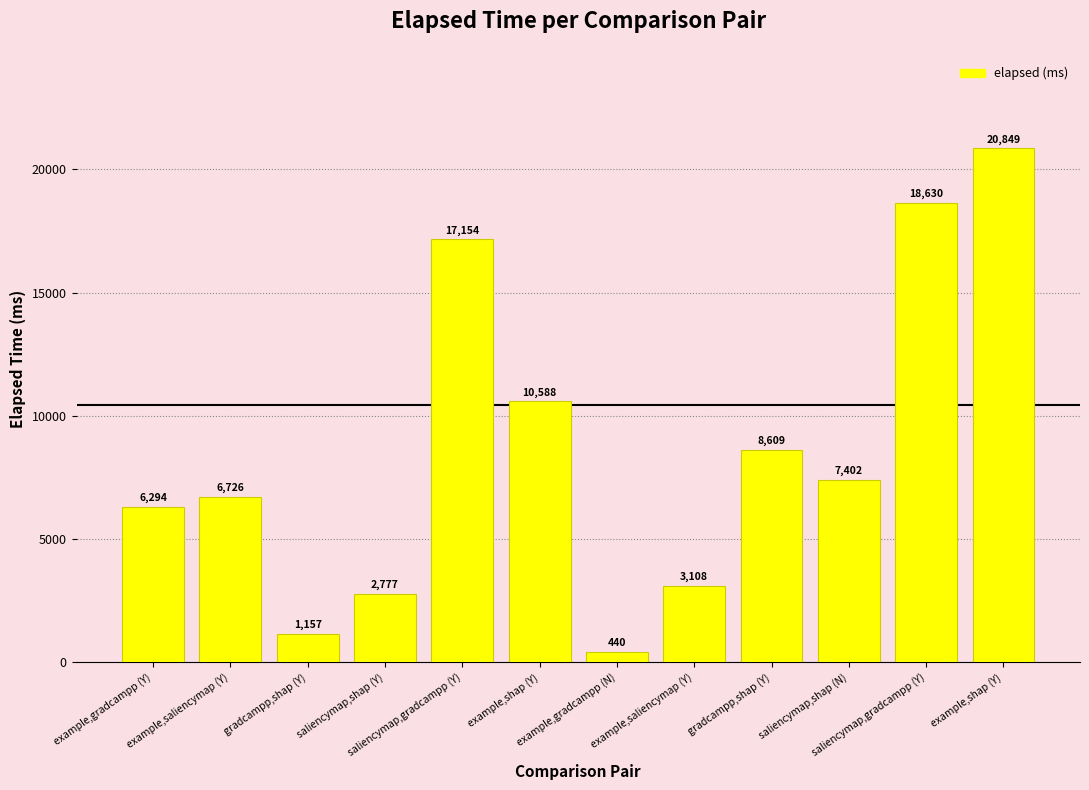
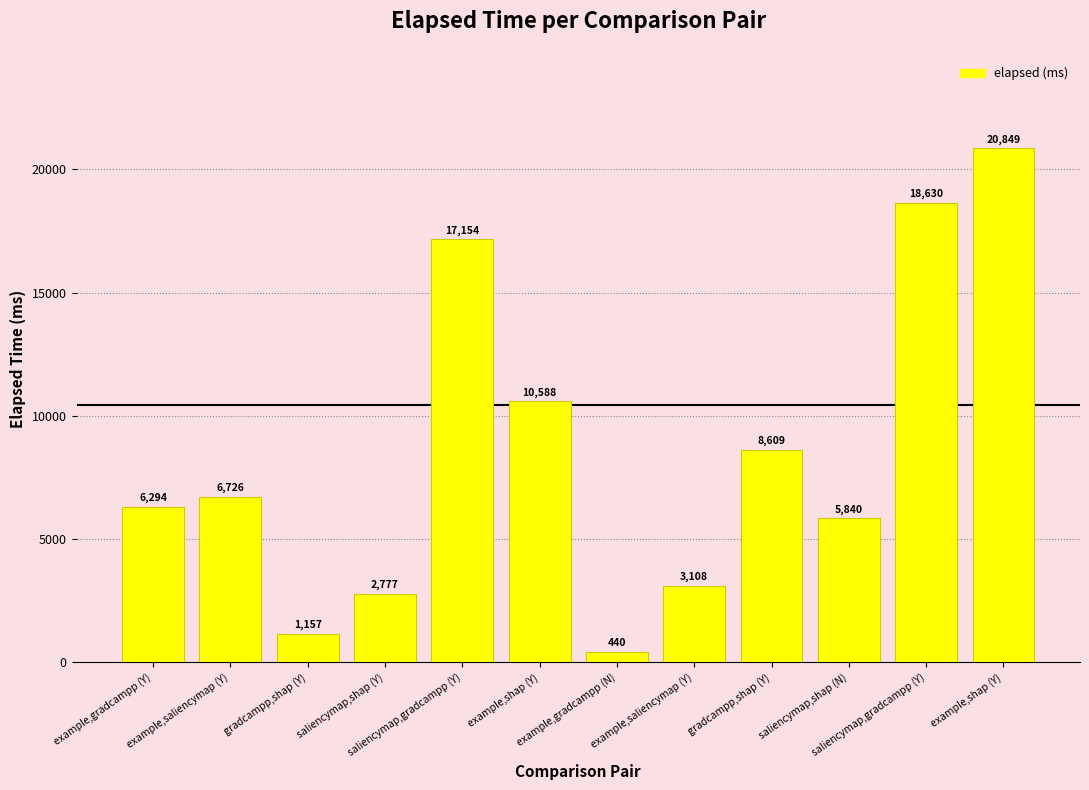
saliencymap,shap (N): 7,402 -> 5,840
